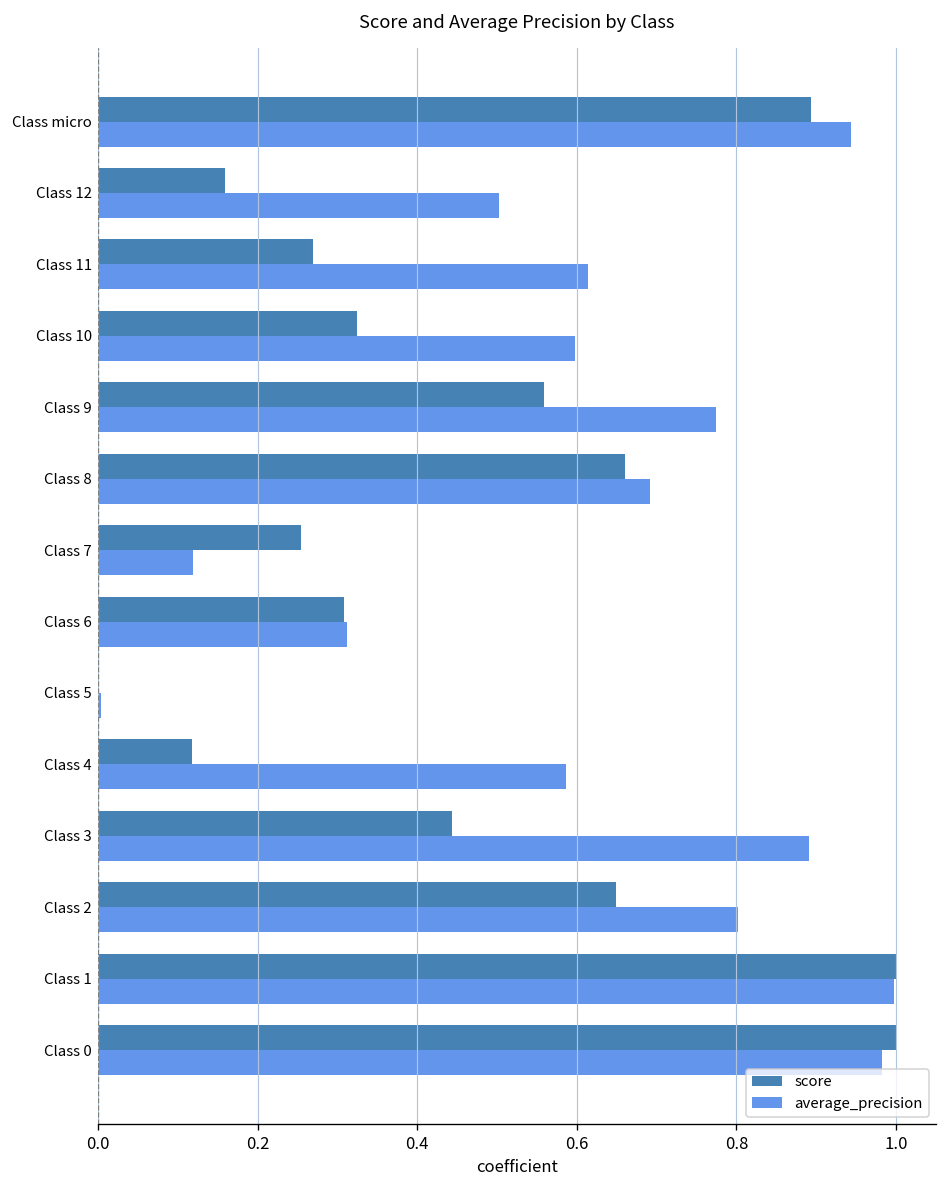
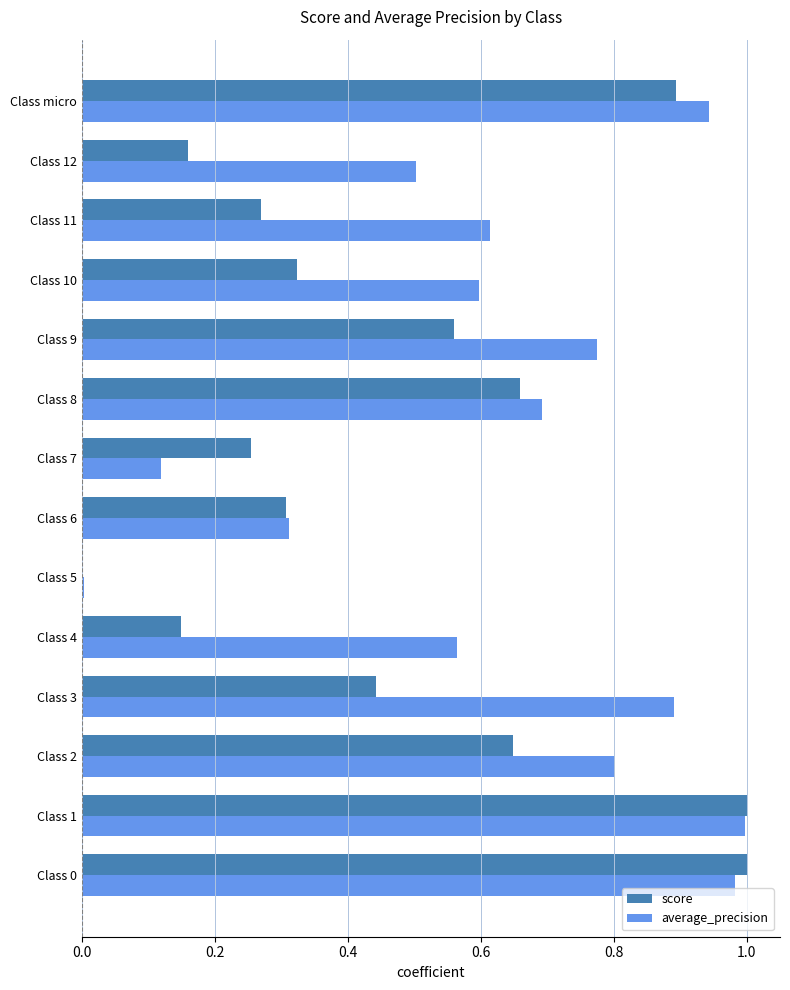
score, Class 4: 0.12 -> 0.15
average_precision, Class 4: 0.59 -> 0.56
